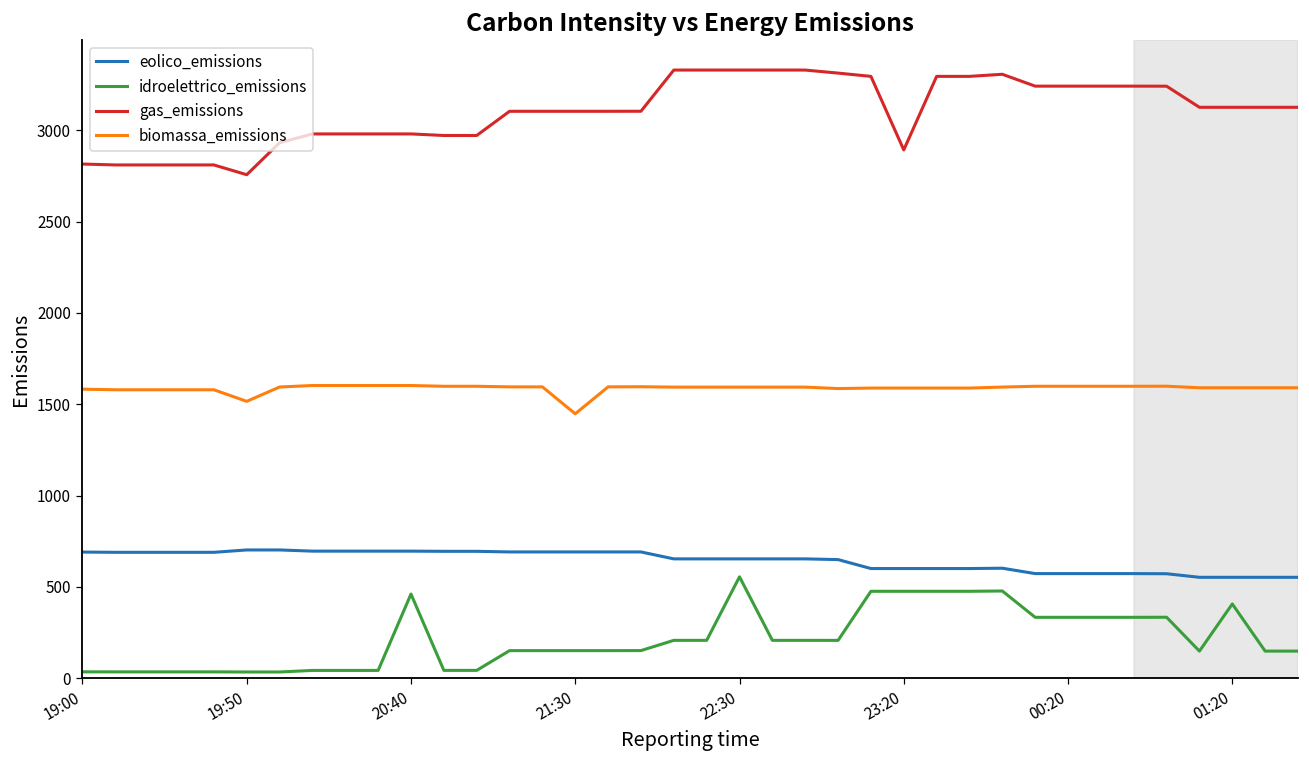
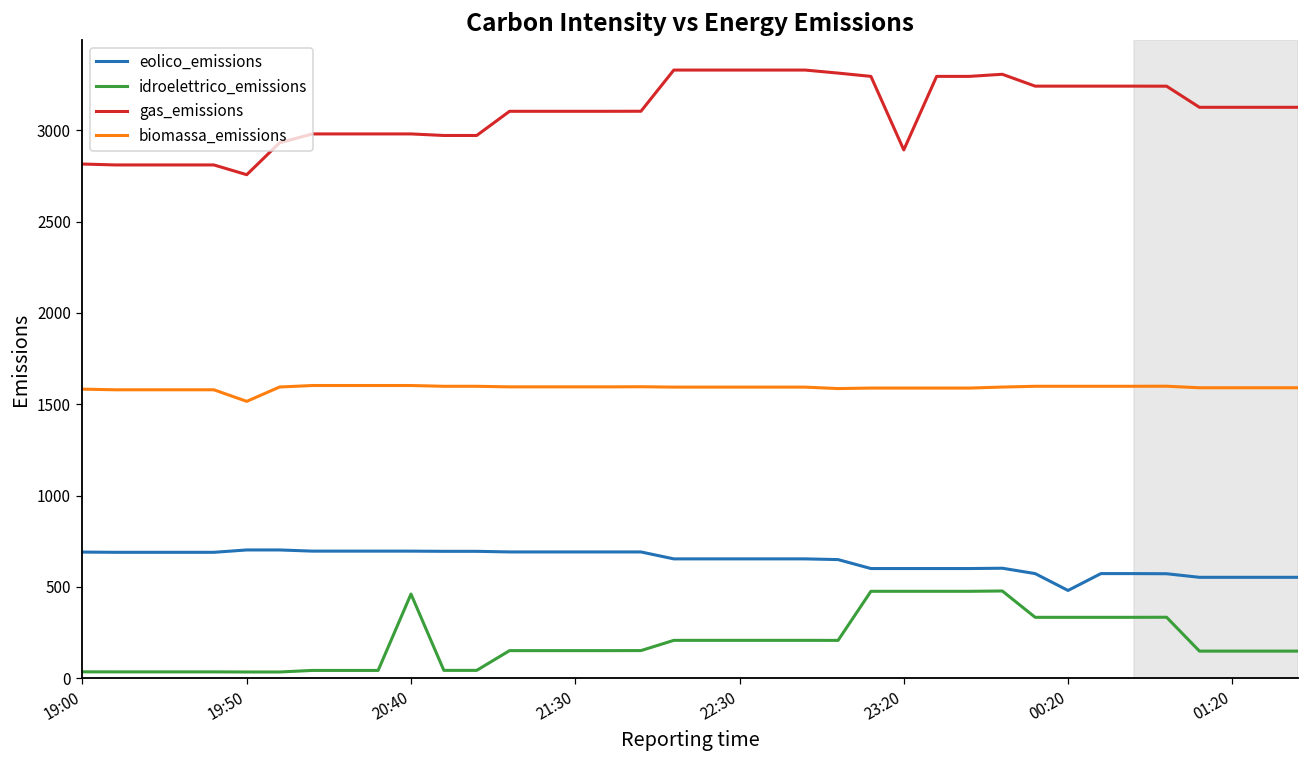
biomassa_emissions, 21:30: 1450 -> 1600
idroelettrico_emissions, 22:30: 550 -> 210
eolico_emissions, 00:20: 570 -> 480
idroelettrico_emissions, 01:20: 410 -> 150
